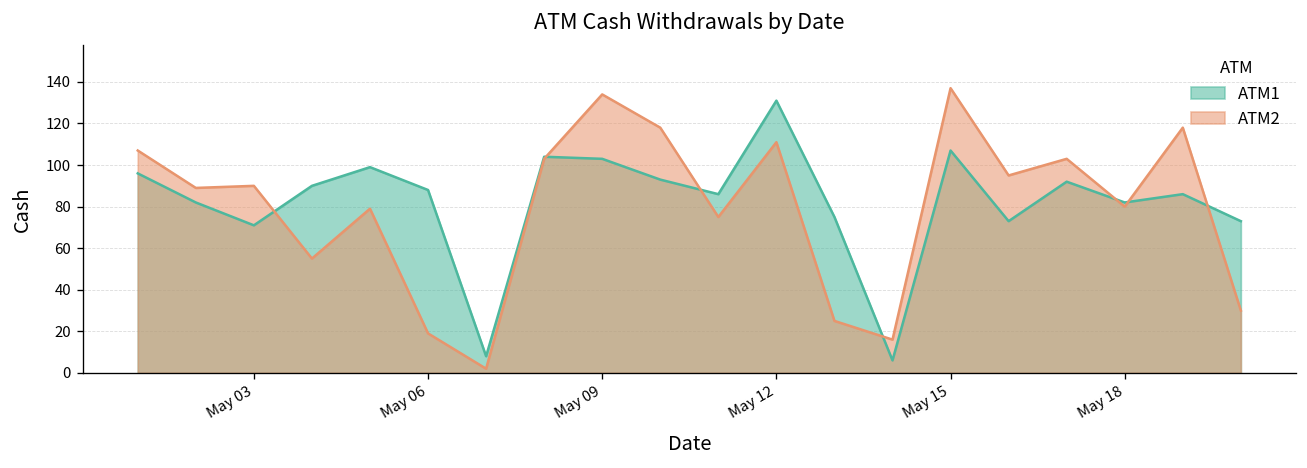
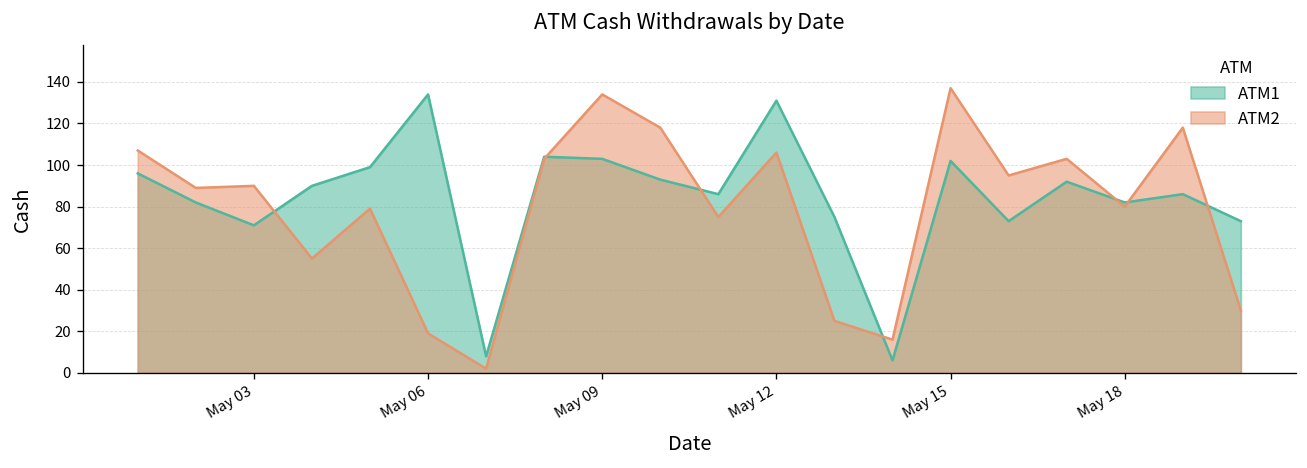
ATM1, May 06: 88 -> 134
ATM2, May 12: 111 -> 106
ATM1, May 15: 107 -> 102
